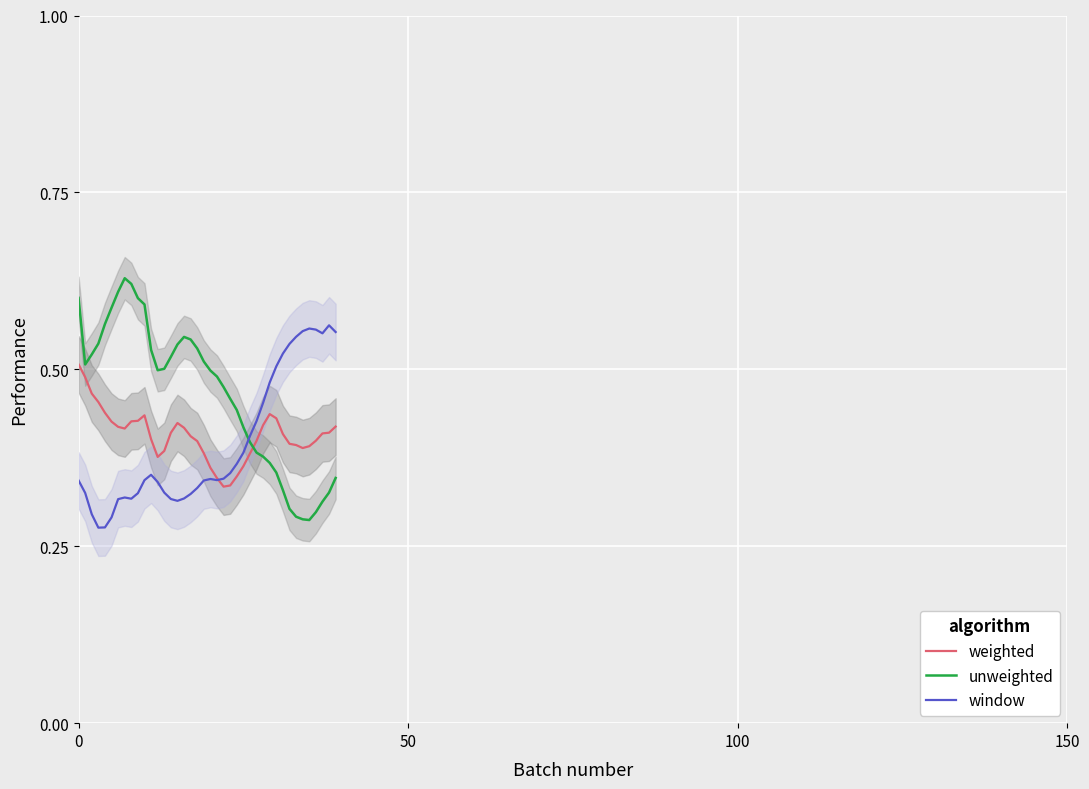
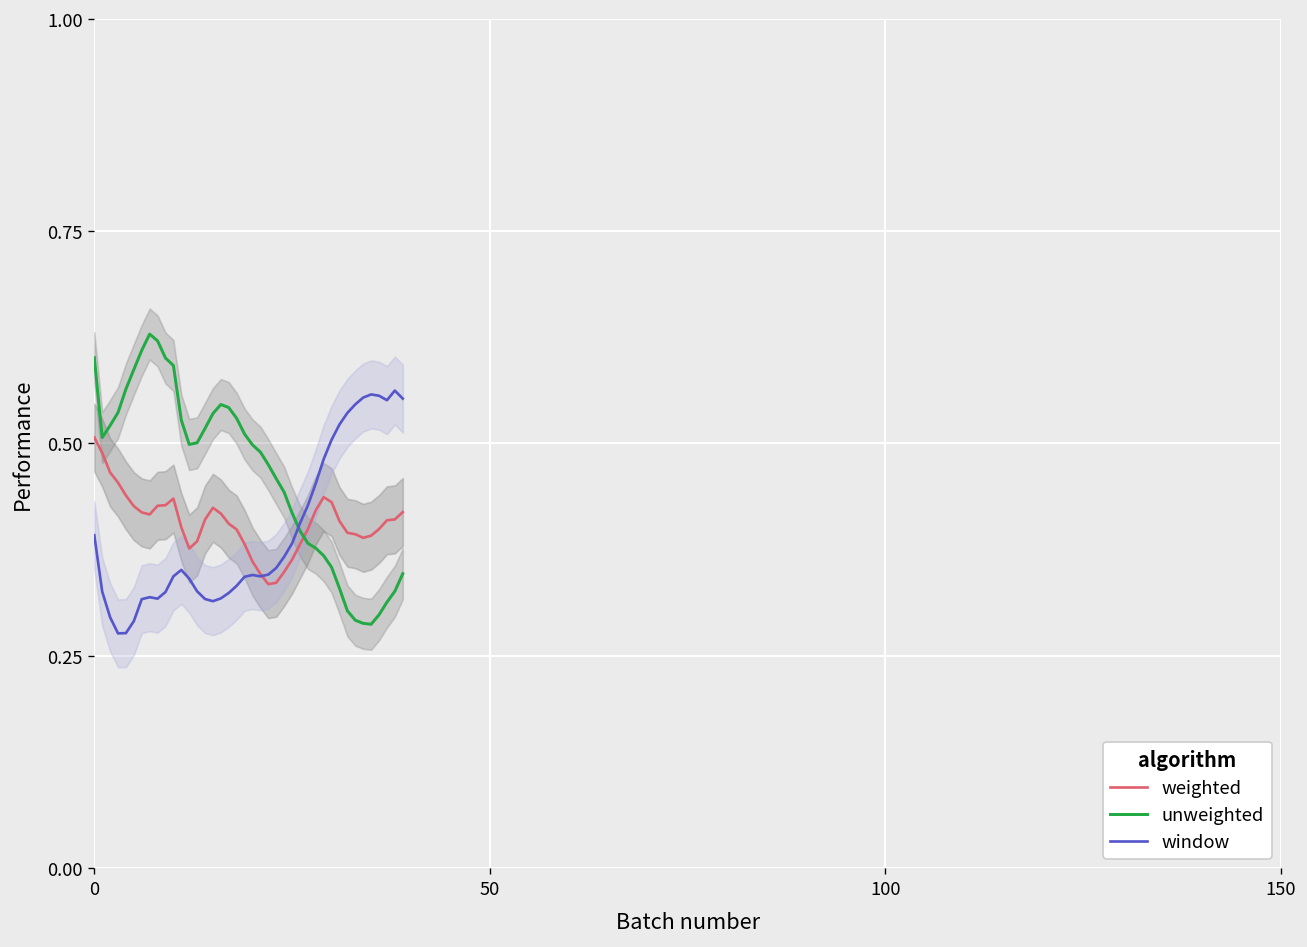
window, 0: 0.34 -> 0.39
